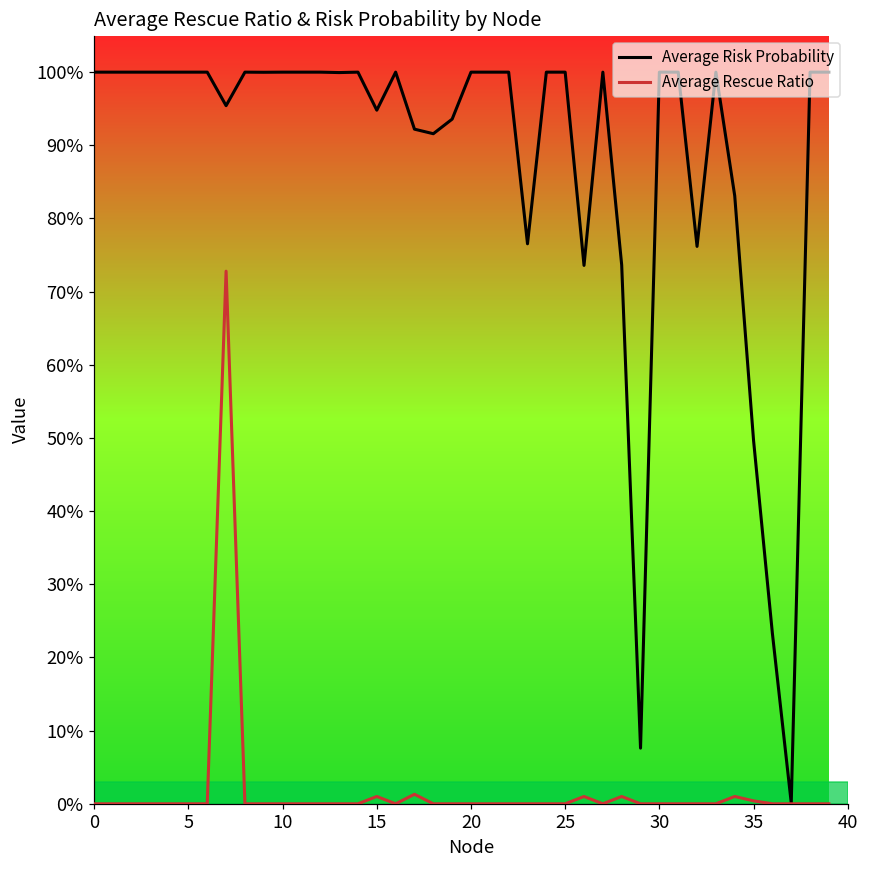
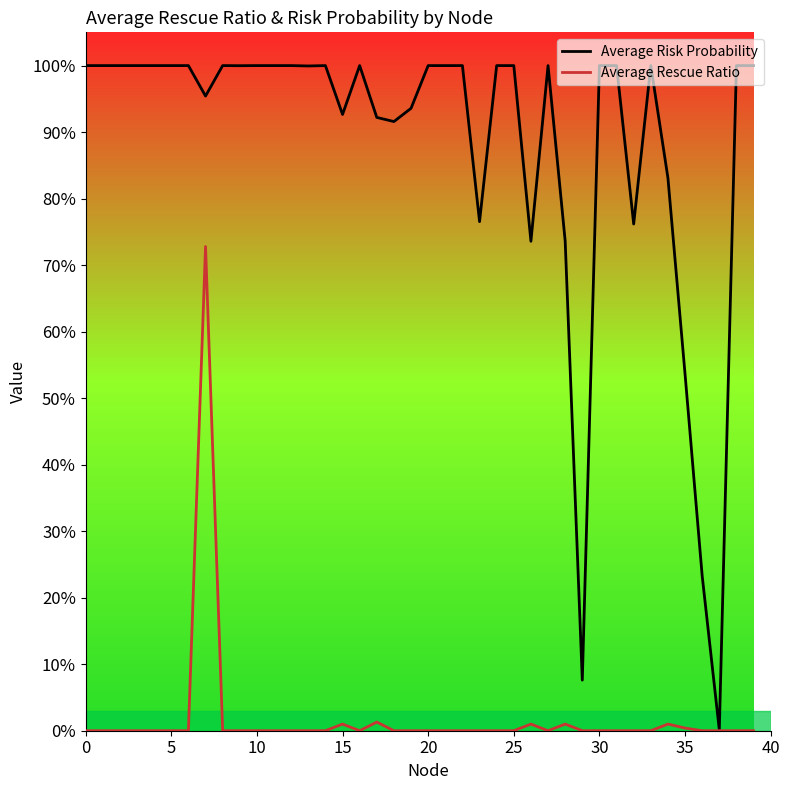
Average Risk Probability, 15: 95% -> 93%
Average Risk Probability, 35: 50% -> 54%
